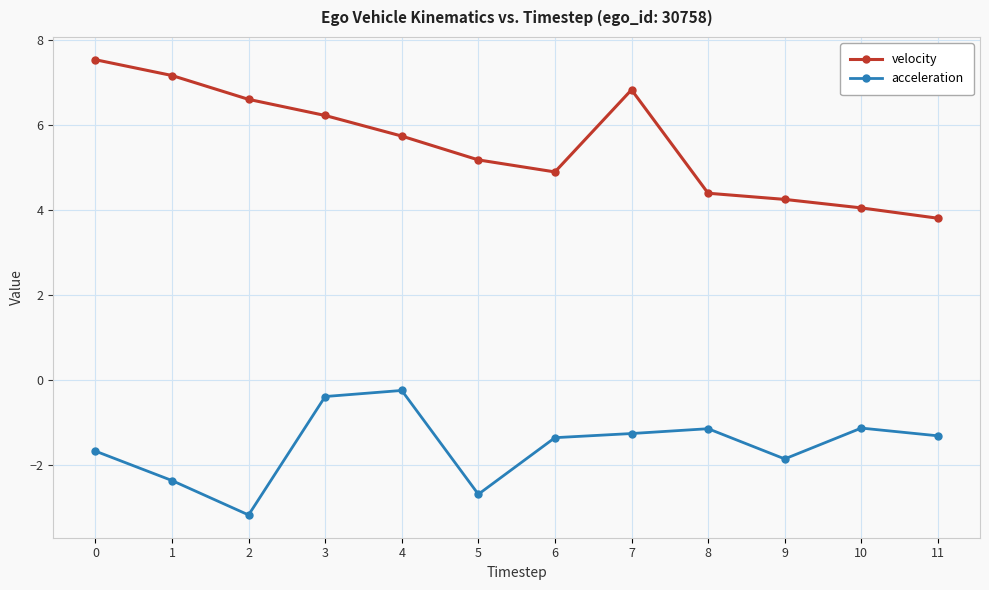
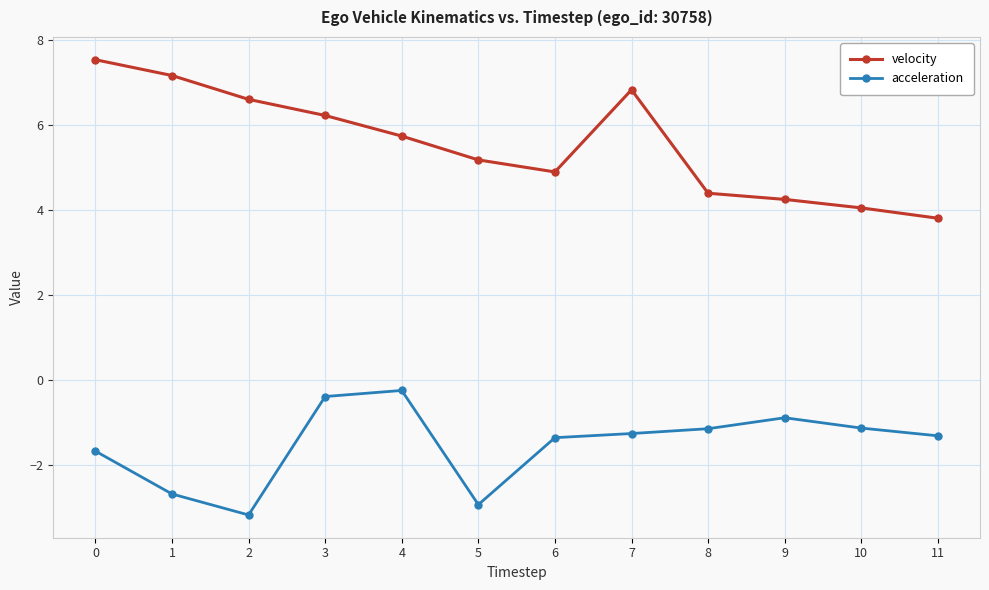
acceleration, 1: -2.4 -> -2.7
acceleration, 5: -2.7 -> -2.9
acceleration, 9: -1.9 -> -0.9
